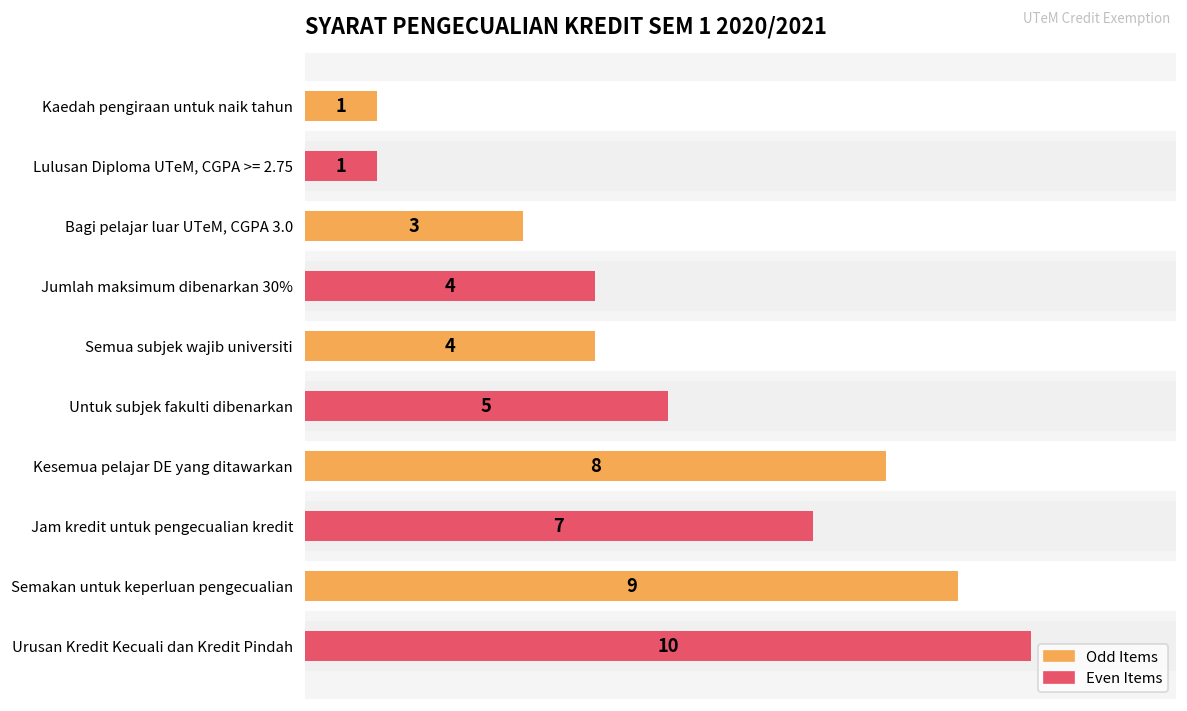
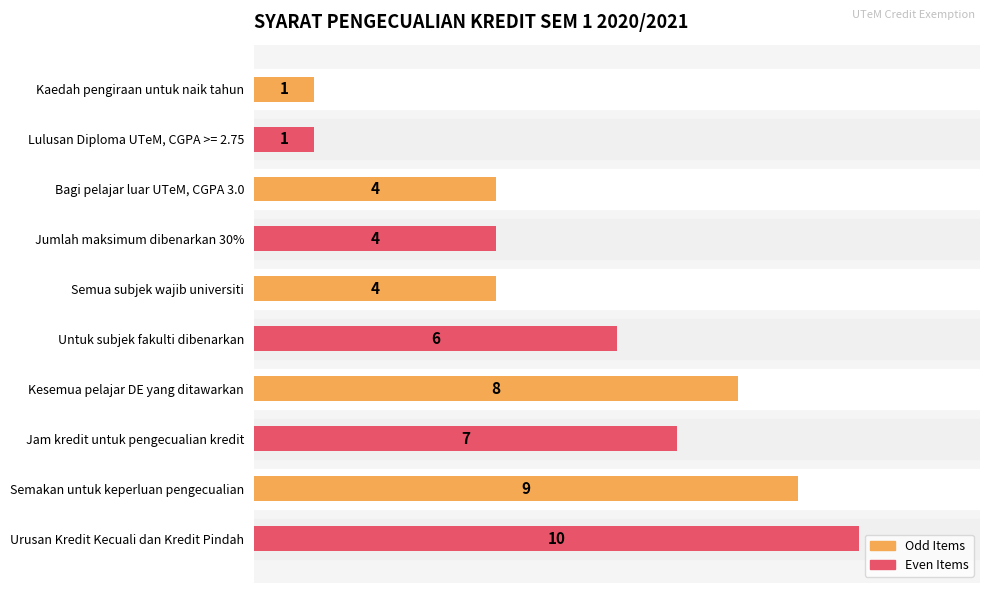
Bagi pelajar luar UTeM, CGPA 3.0: 3 -> 4
Untuk subjek fakulti dibenarkan: 5 -> 6
